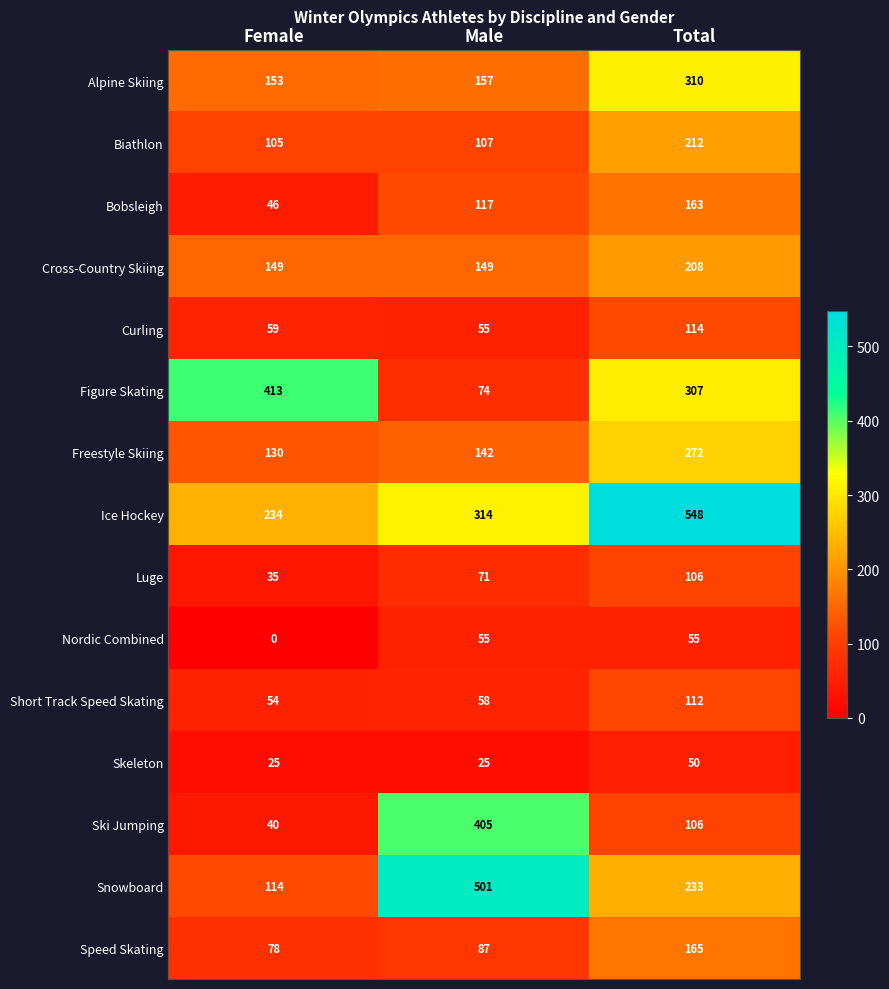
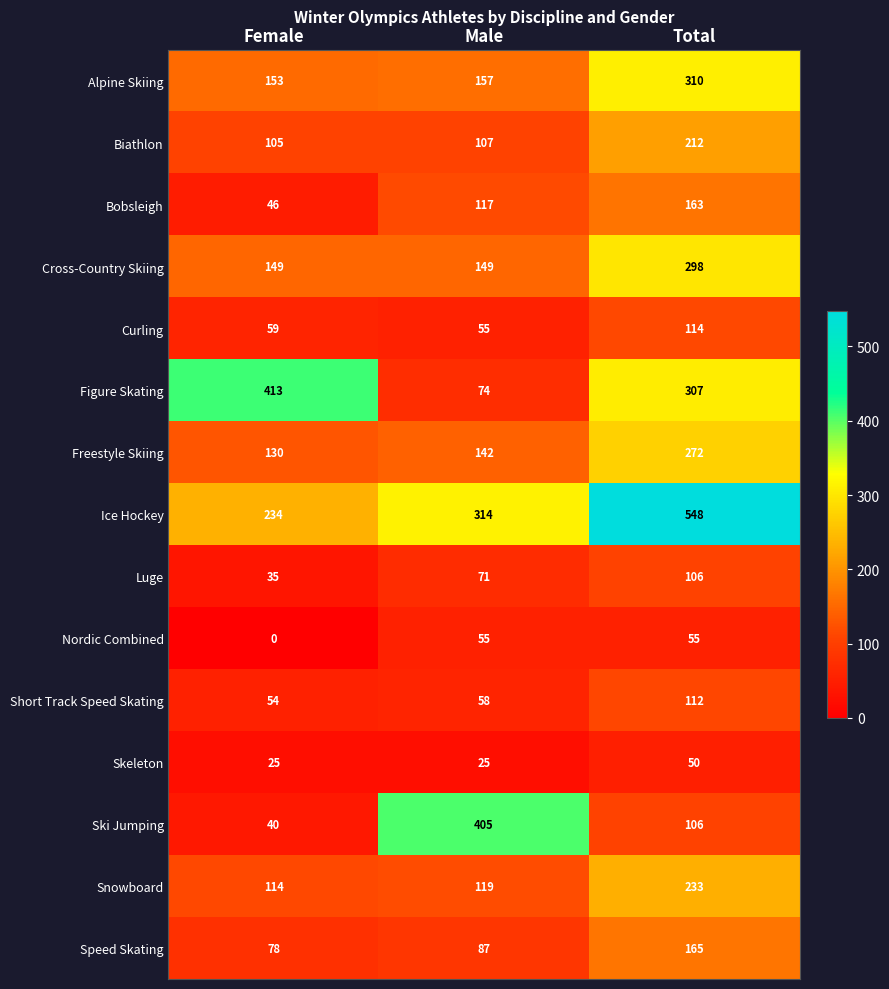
Cross-Country Skiing, Total: 208 -> 298
Snowboard, Male: 501 -> 119
